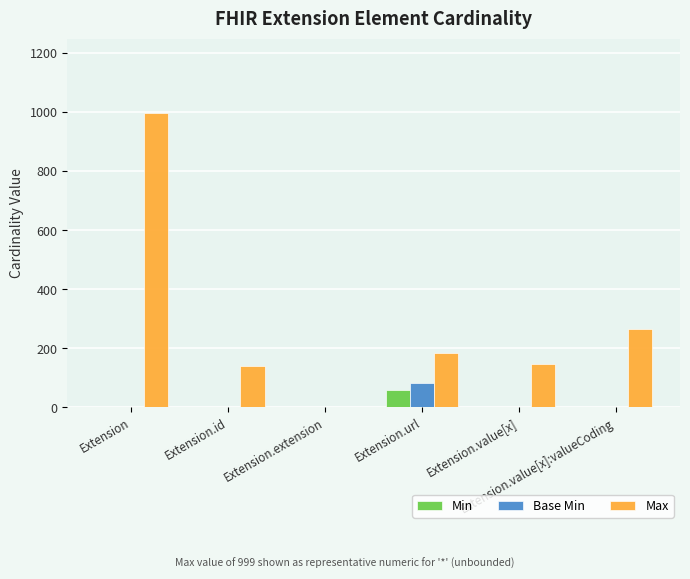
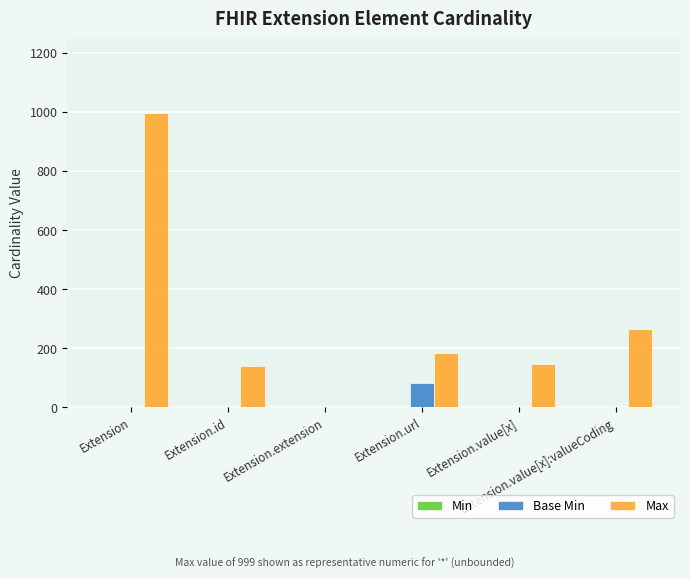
Min, Extension.url: 60 -> 0
